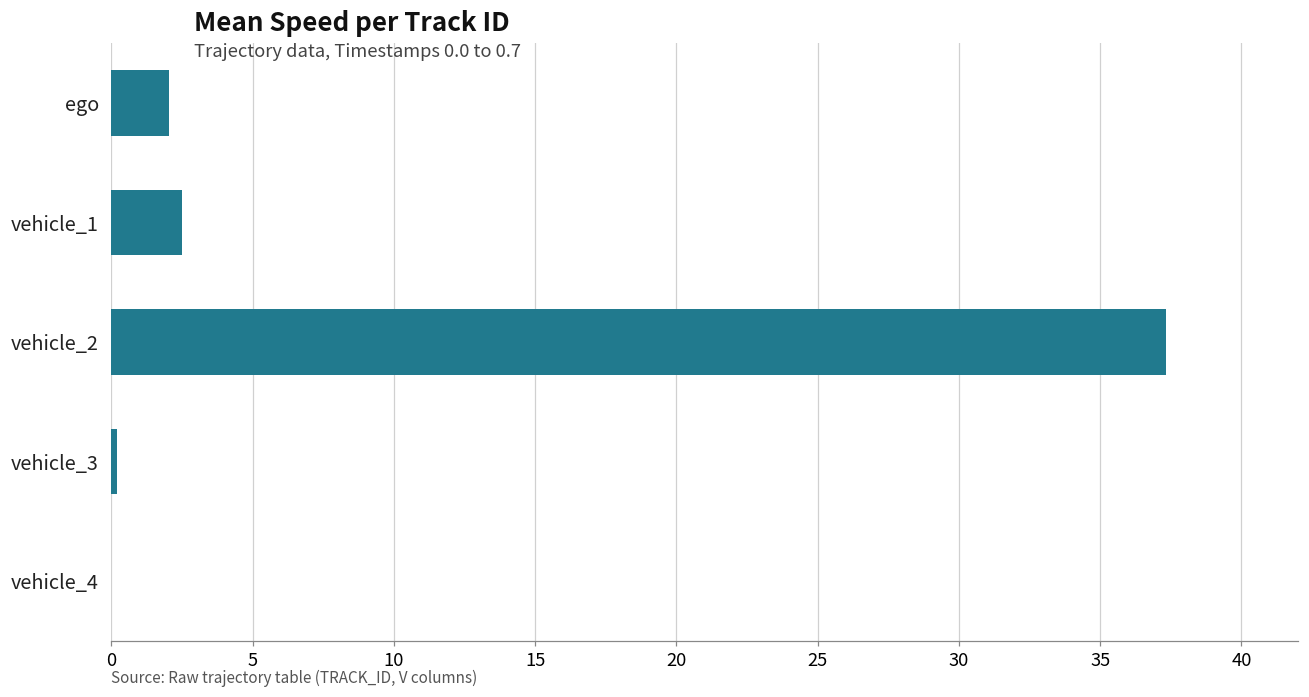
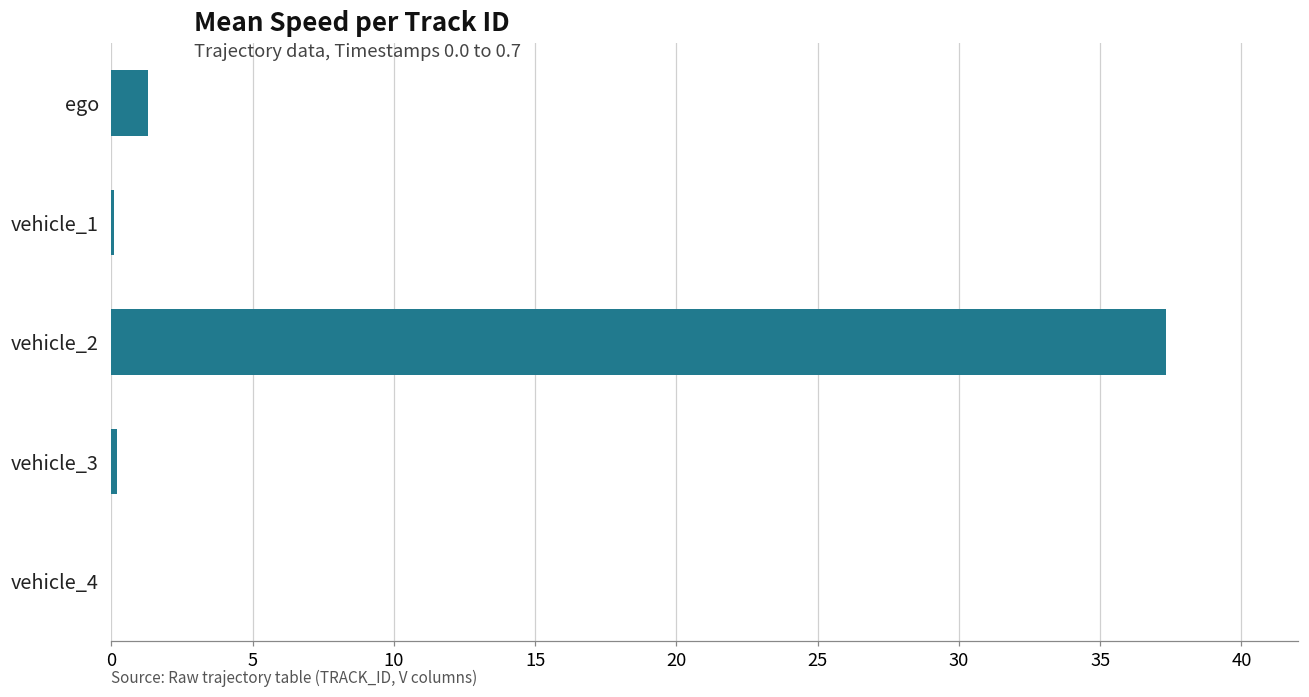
ego: 2.0 -> 1.3
vehicle_1: 2.5 -> 0.1
